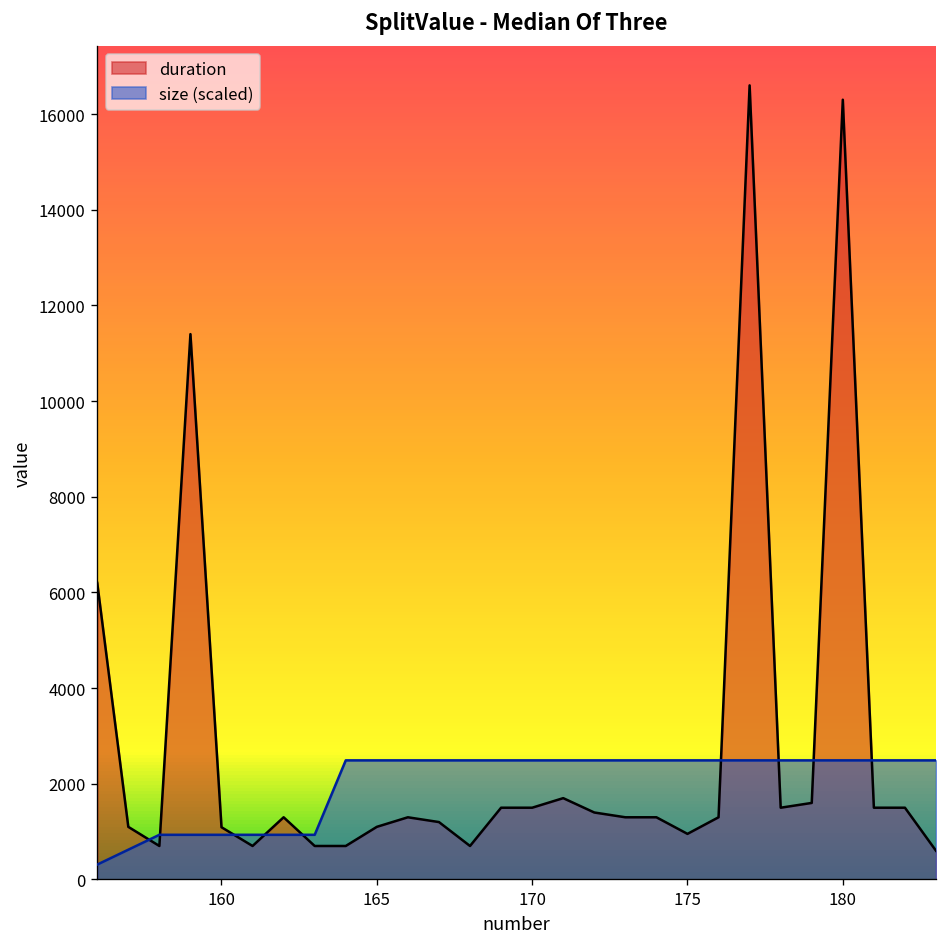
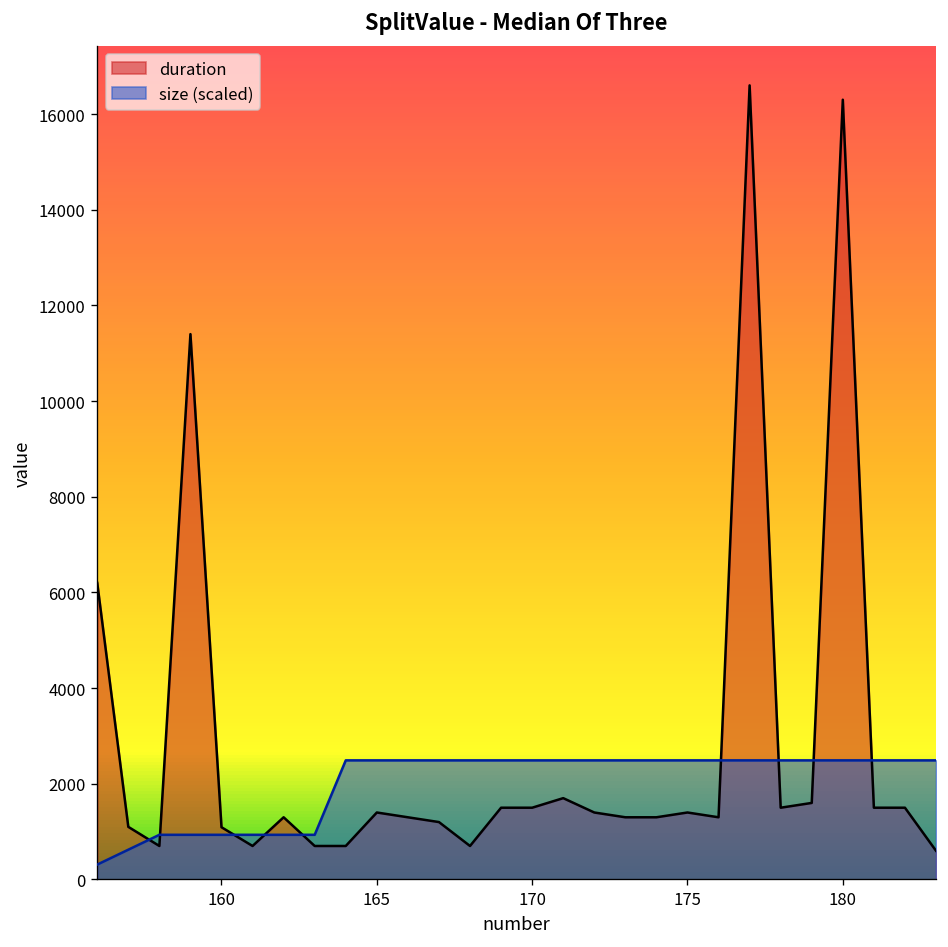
duration, 165: 1100 -> 1400
duration, 175: 1000 -> 1400
